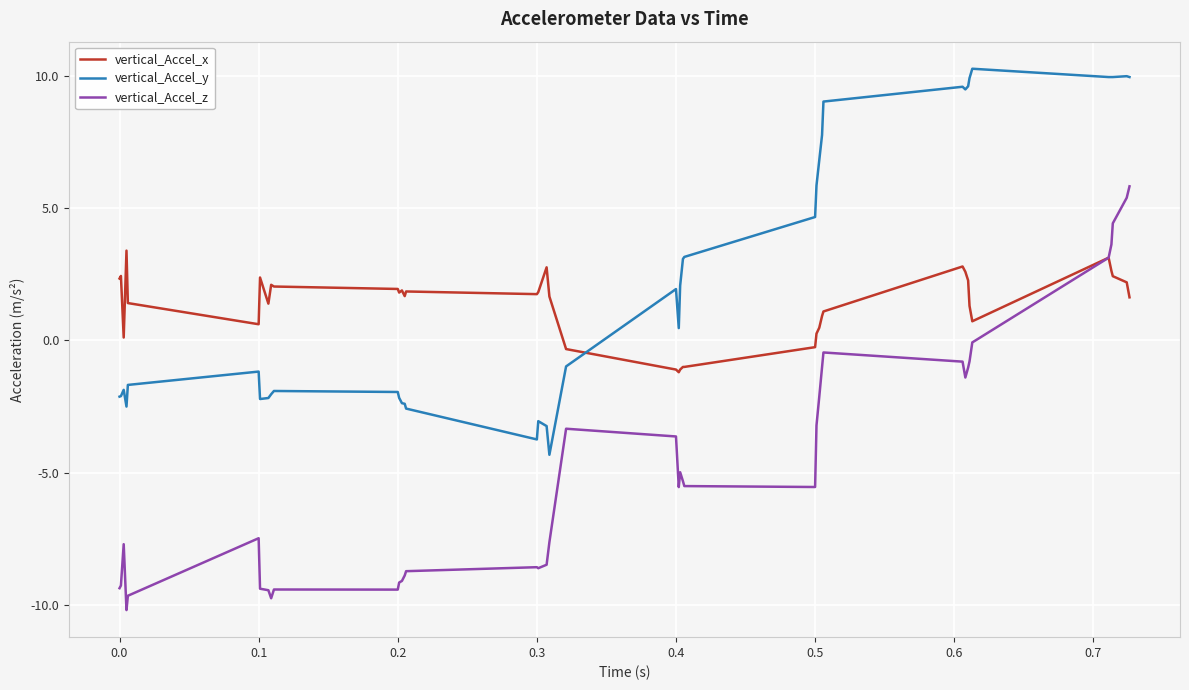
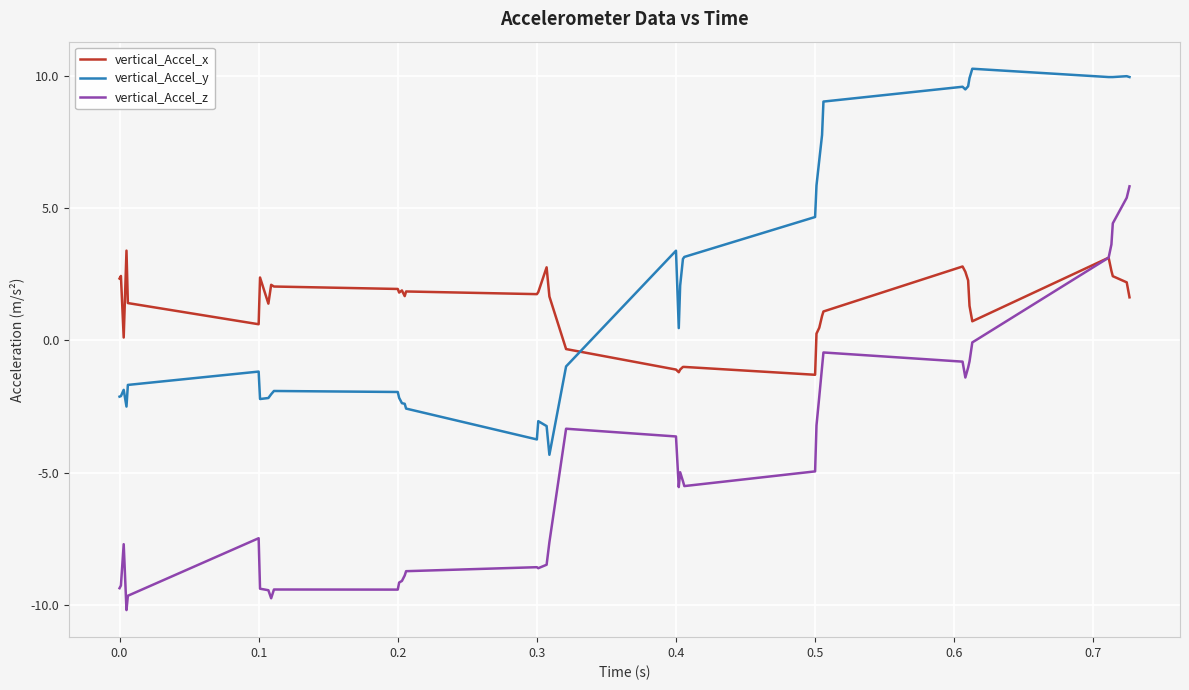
vertical_Accel_y, 0.4: 1.9 -> 3.4
vertical_Accel_x, 0.5: -0.3 -> -1.3
vertical_Accel_z, 0.5: -5.5 -> -5.0
